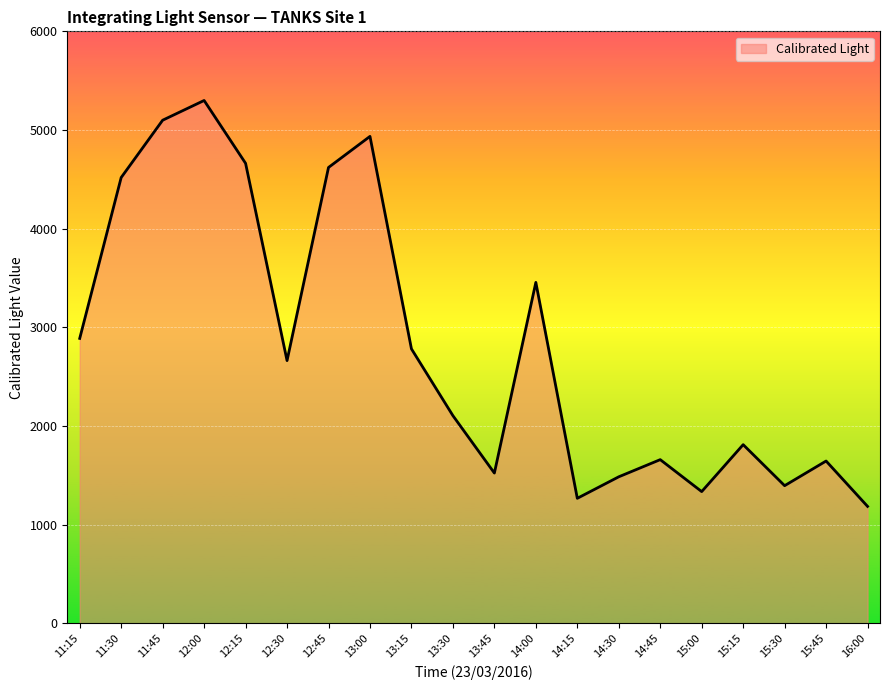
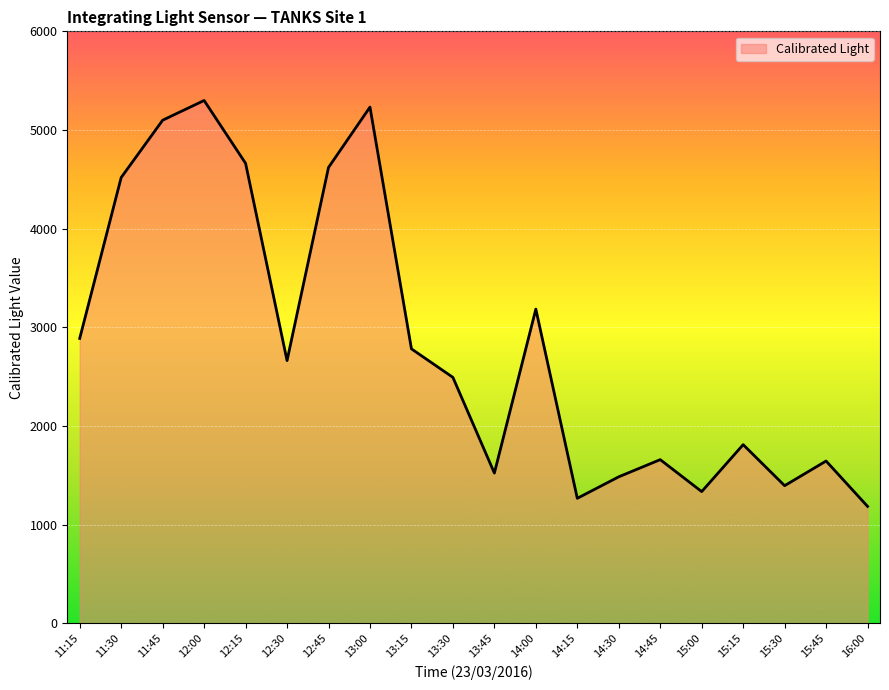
13:00: 4900 -> 5200
13:30: 2100 -> 2500
14:00: 3500 -> 3200
